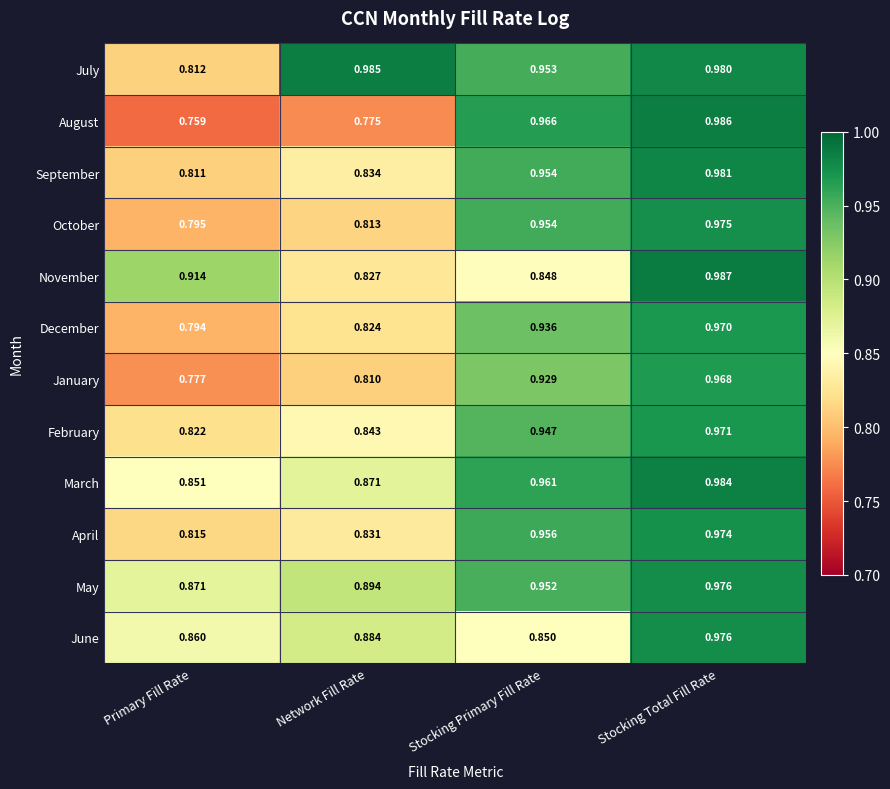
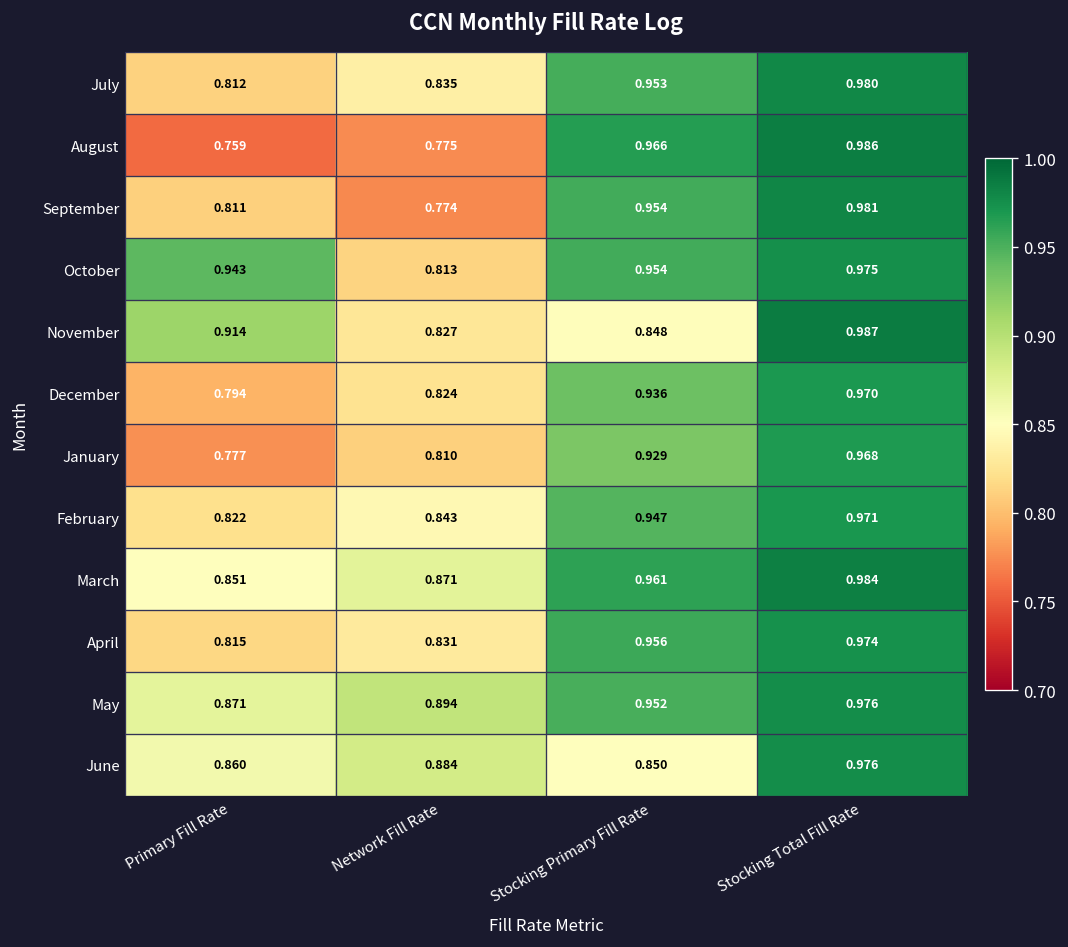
July, Network Fill Rate: 0.985 -> 0.835
September, Network Fill Rate: 0.834 -> 0.774
October, Primary Fill Rate: 0.795 -> 0.943
